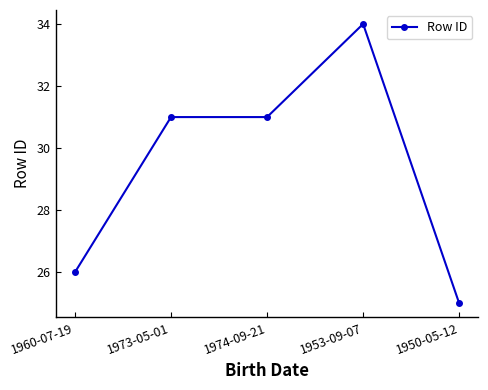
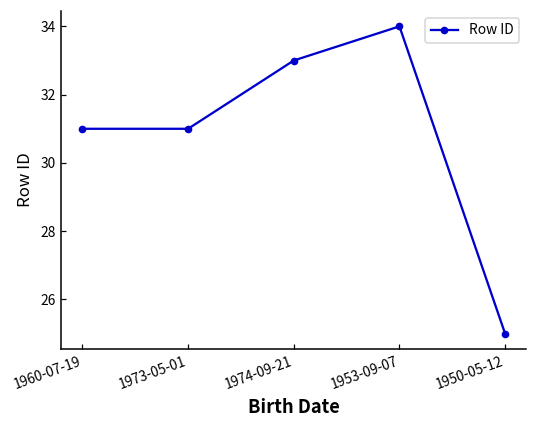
1960-07-19: 26 -> 31
1974-09-21: 31 -> 33
